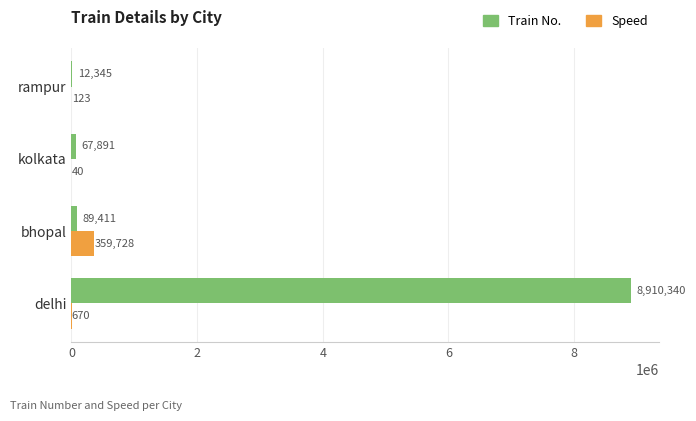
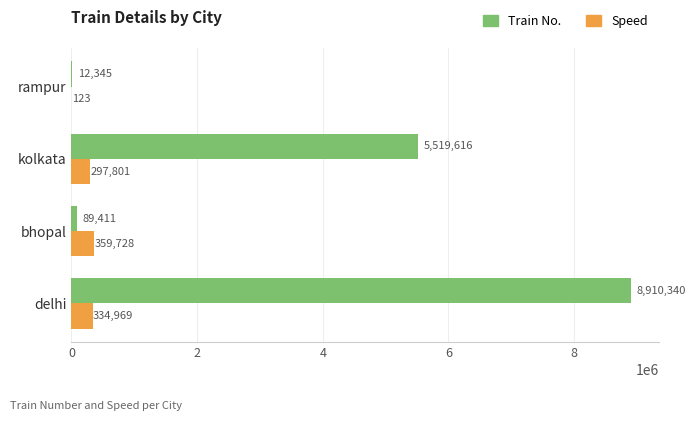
Train No., kolkata: 67,891 -> 5,519,616
Speed, kolkata: 40 -> 297,801
Speed, delhi: 670 -> 334,969
